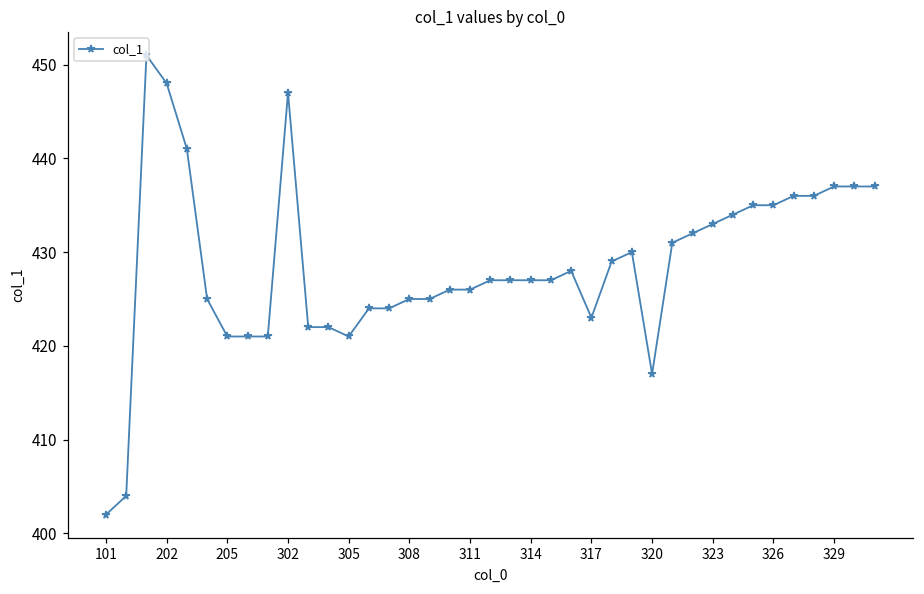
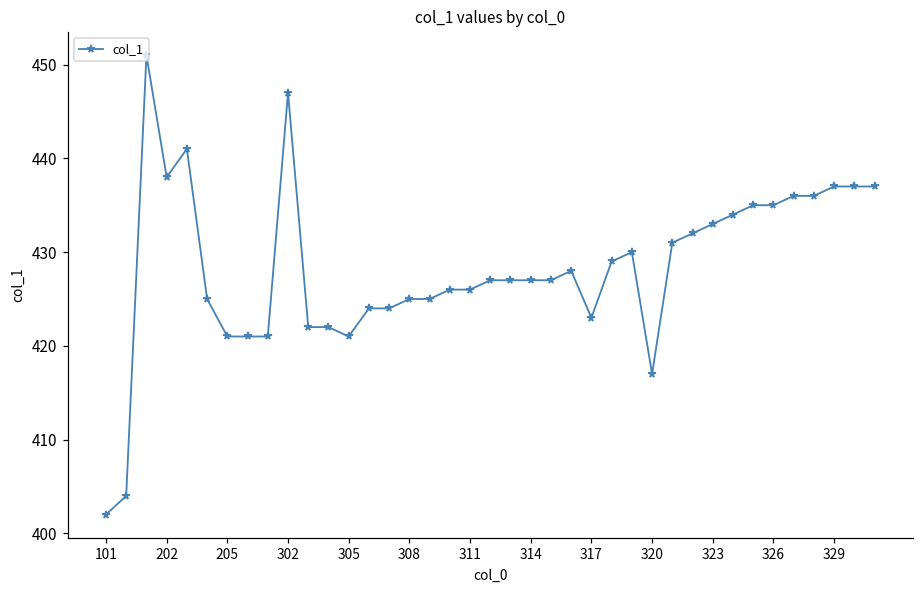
202: 448 -> 438
